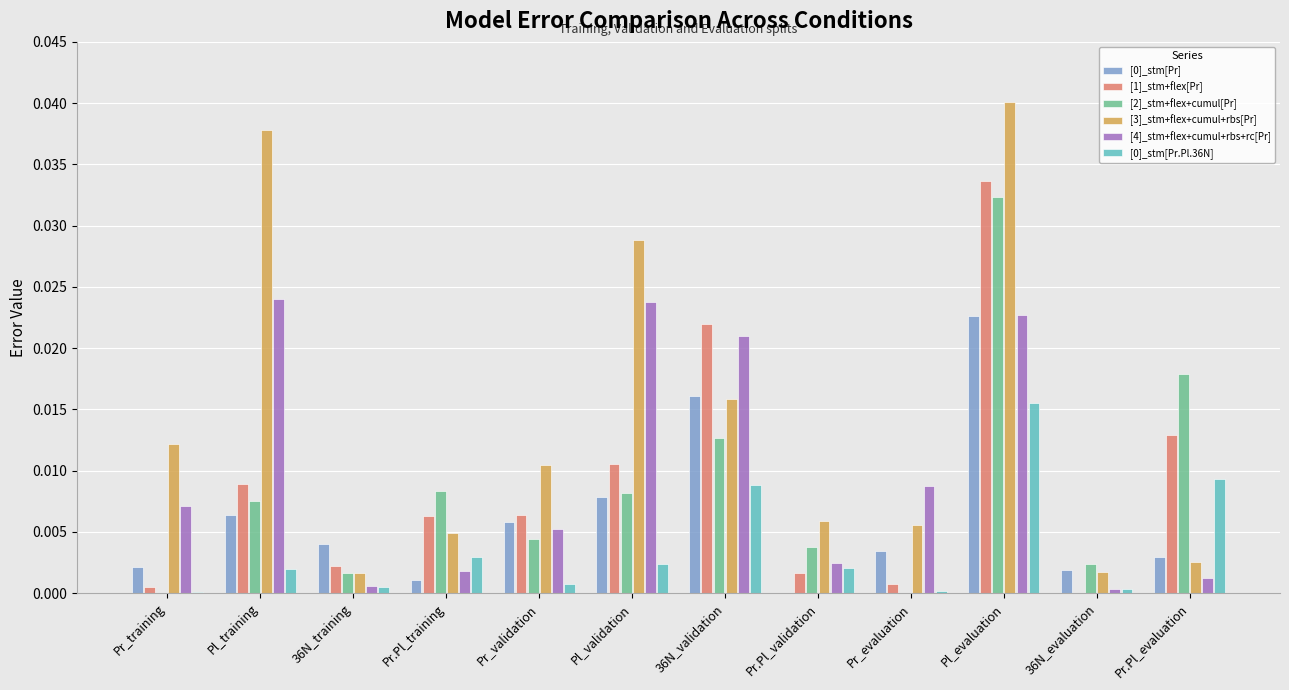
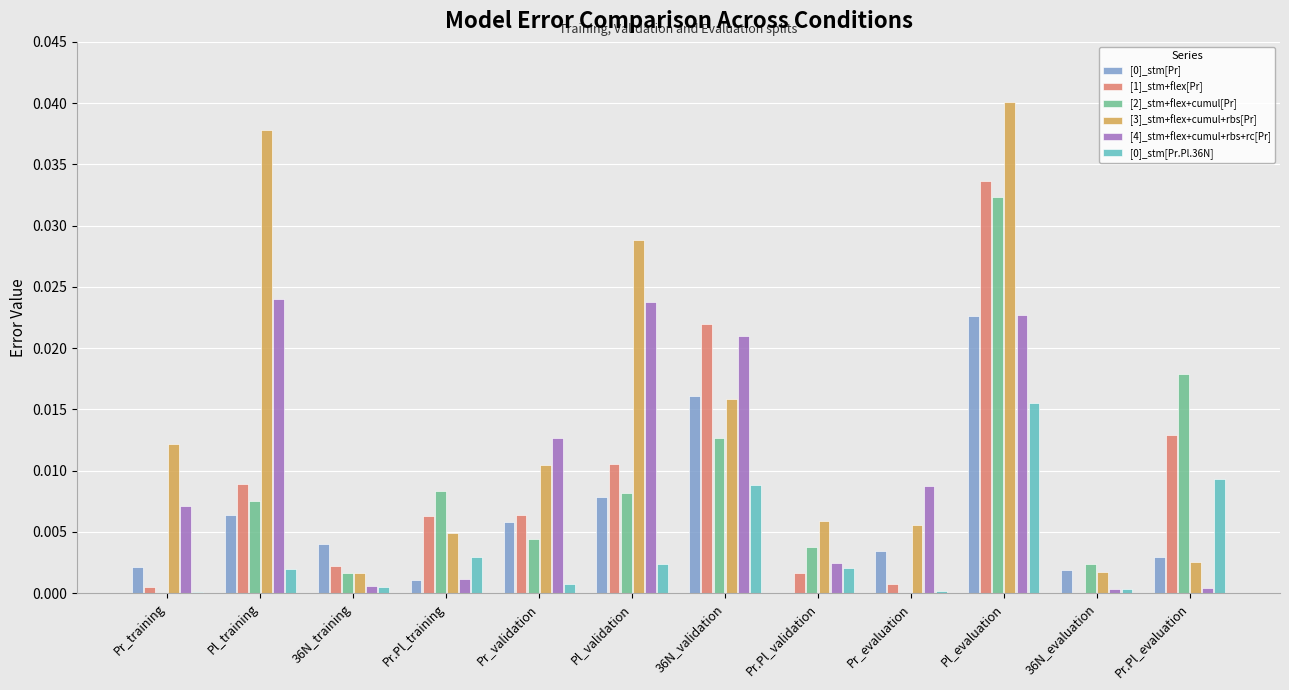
[4]_stm+flex+cumul+rbs+rc[Pr], Pr.Pl_training: 0.0018 -> 0.0011
[4]_stm+flex+cumul+rbs+rc[Pr], Pr_validation: 0.0052 -> 0.0126
[4]_stm+flex+cumul+rbs+rc[Pr], Pr.Pl_evaluation: 0.0012 -> 0.0004
